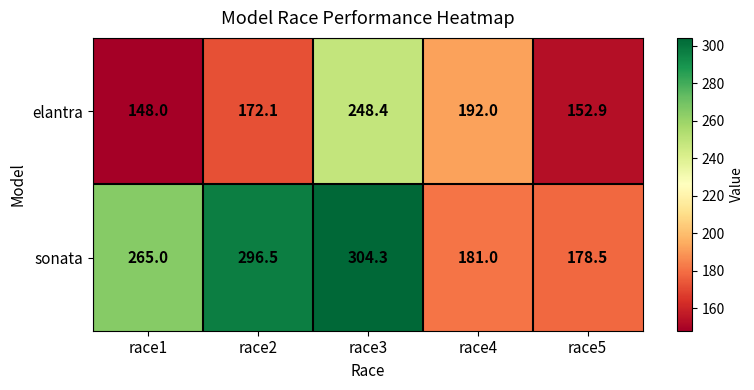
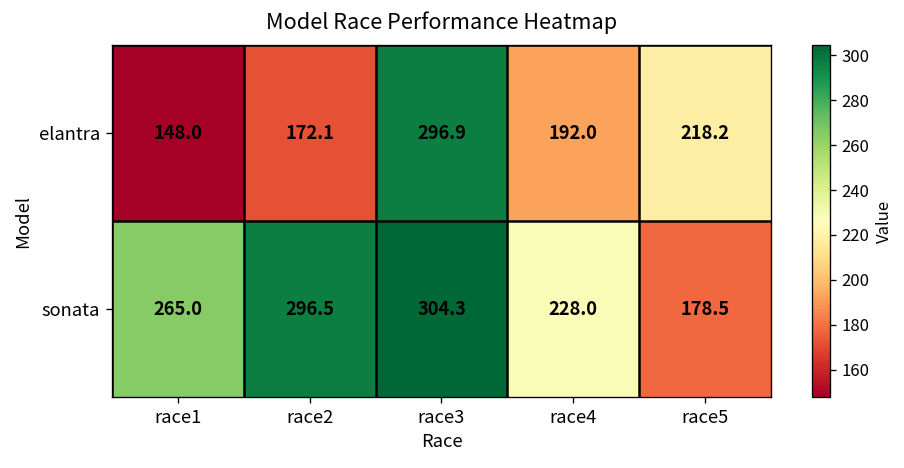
elantra, race3: 248.4 -> 296.9
elantra, race5: 152.9 -> 218.2
sonata, race4: 181.0 -> 228.0
